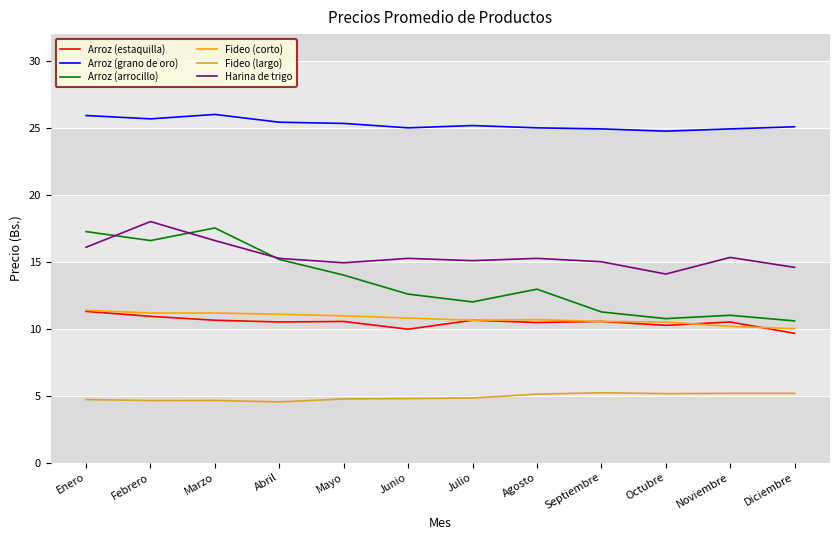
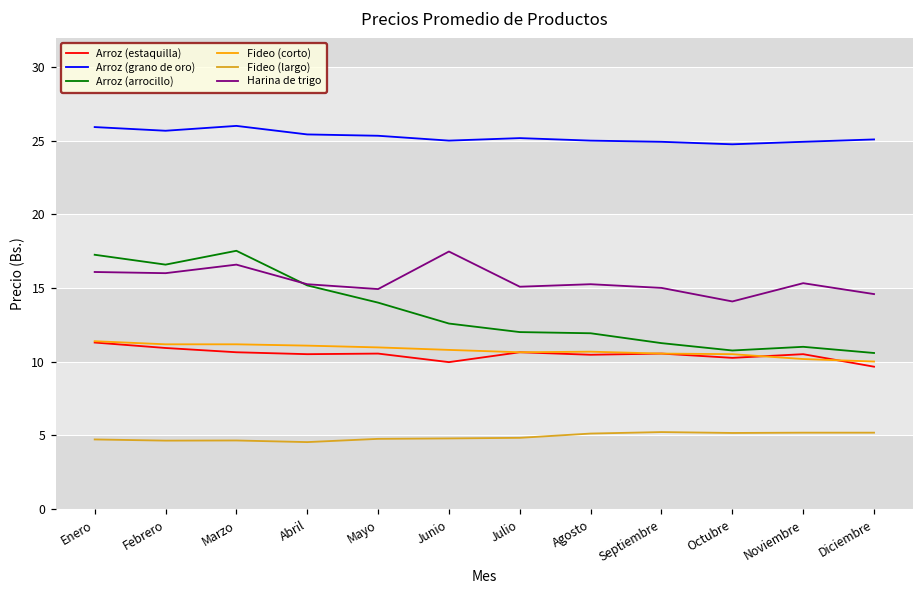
Harina de trigo, Febrero: 18 -> 16
Harina de trigo, Junio: 15.3 -> 17.5
Arroz (arrocillo), Agosto: 13.0 -> 11.9
